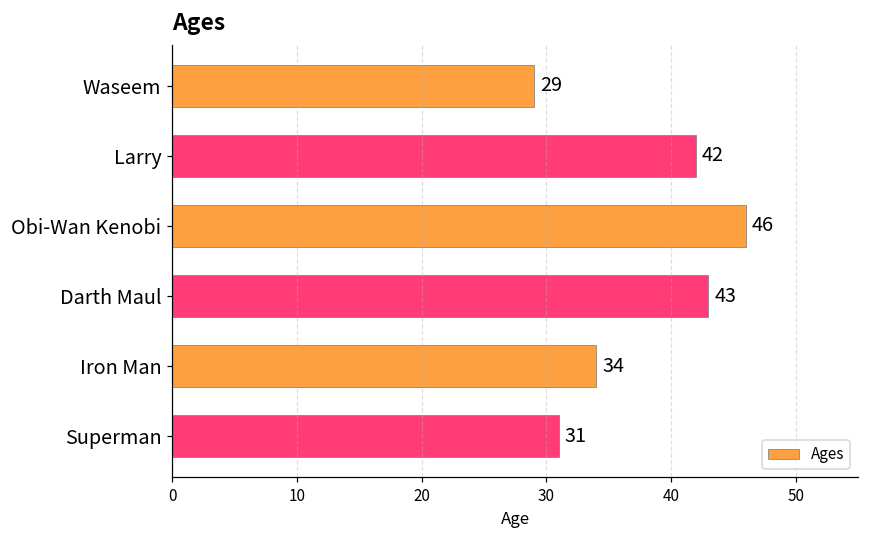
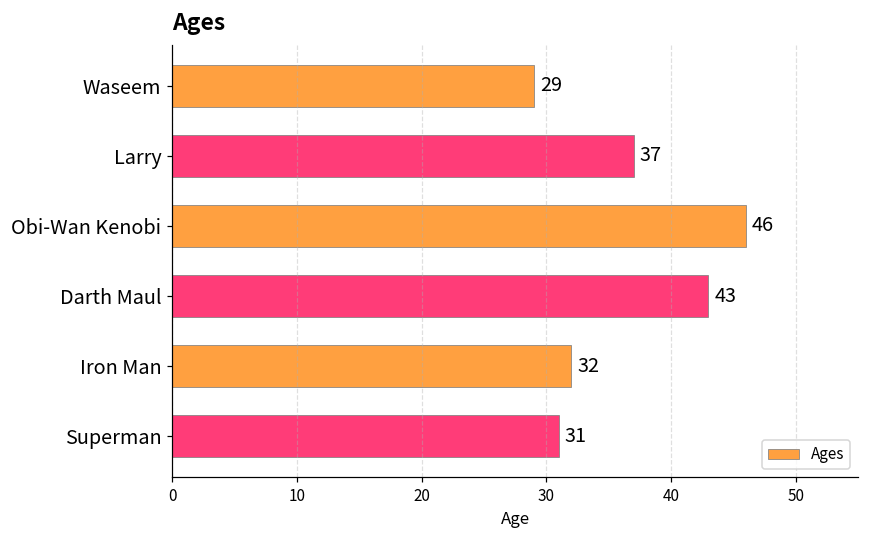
Larry: 42 -> 37
Iron Man: 34 -> 32
